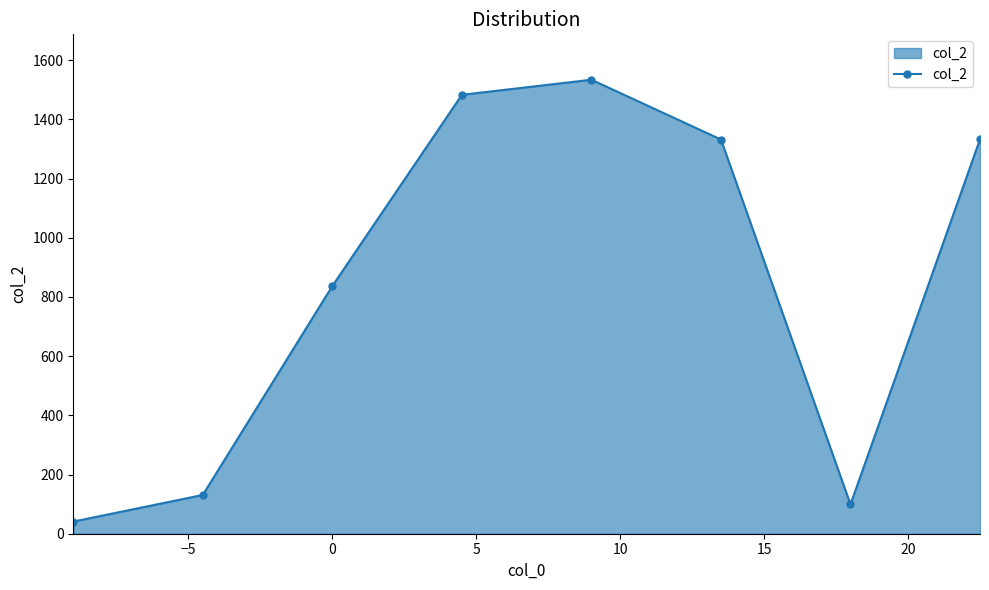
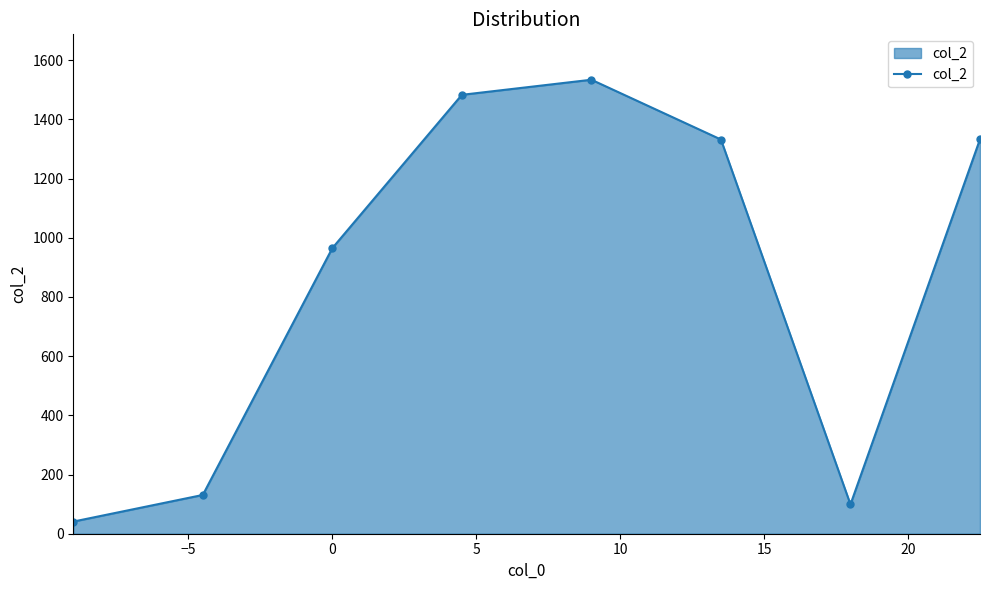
0: 840 -> 970
